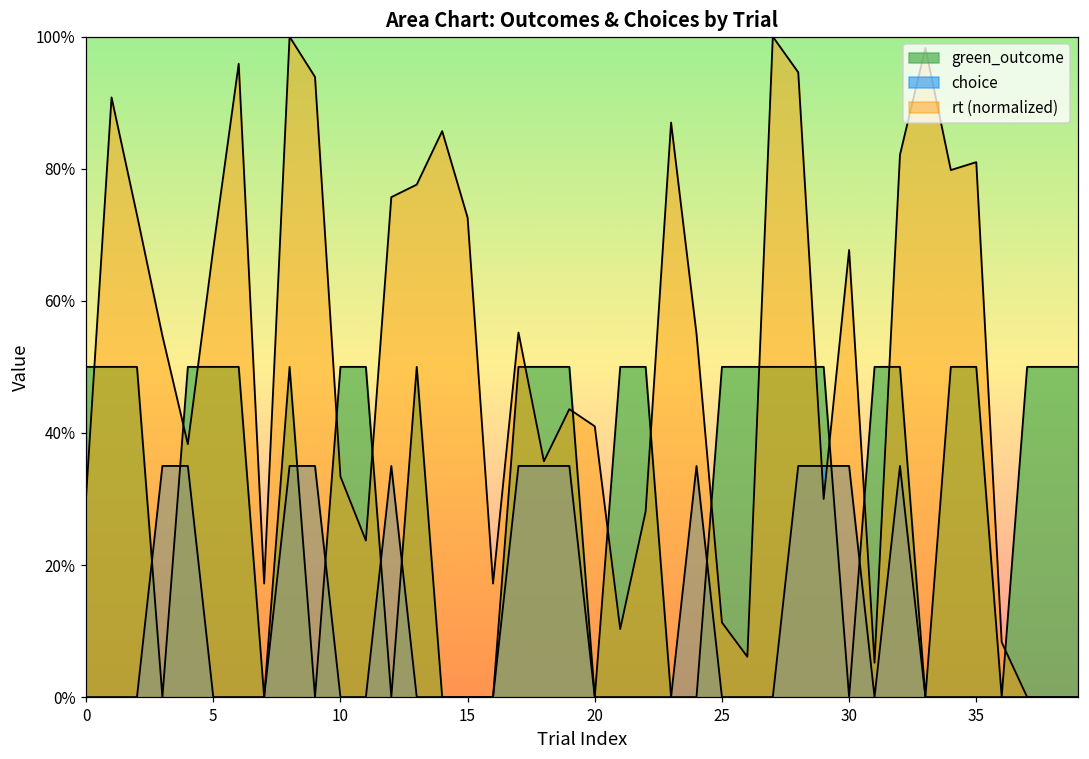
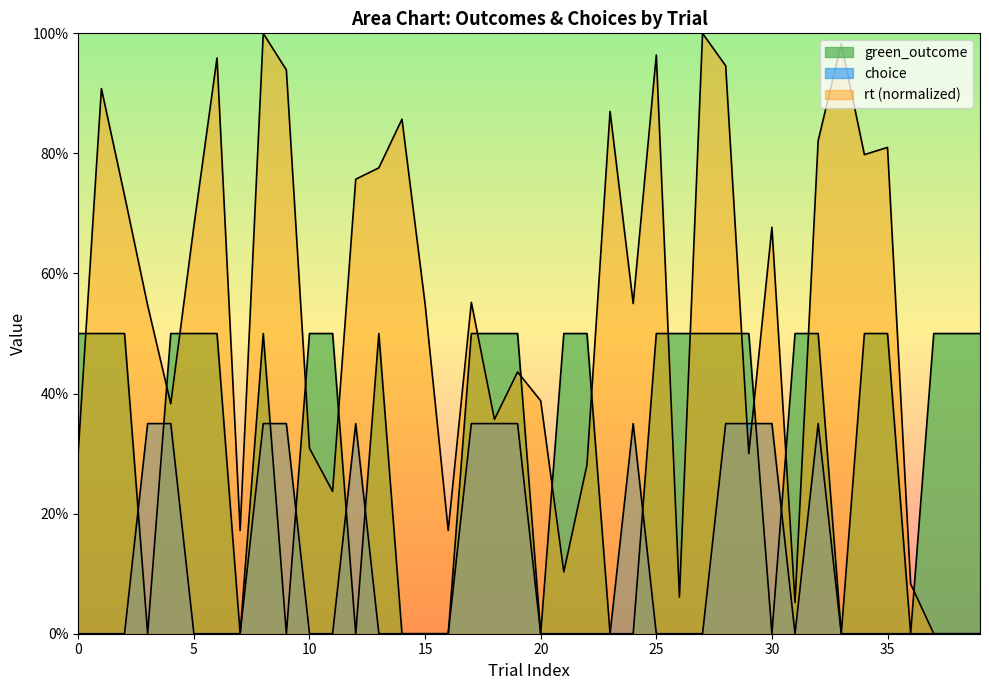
rt (normalized), 10: 33% -> 31%
rt (normalized), 15: 73% -> 55%
rt (normalized), 20: 41% -> 39%
rt (normalized), 25: 11% -> 96%
